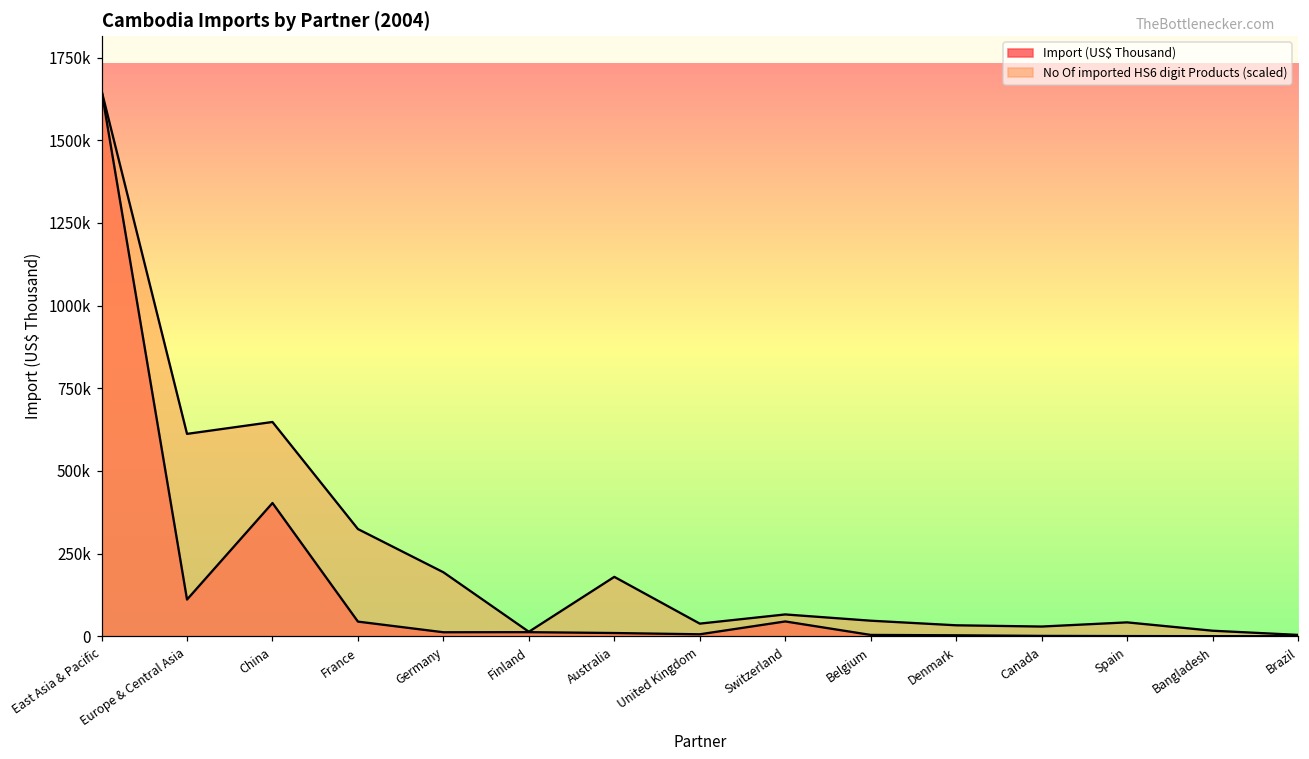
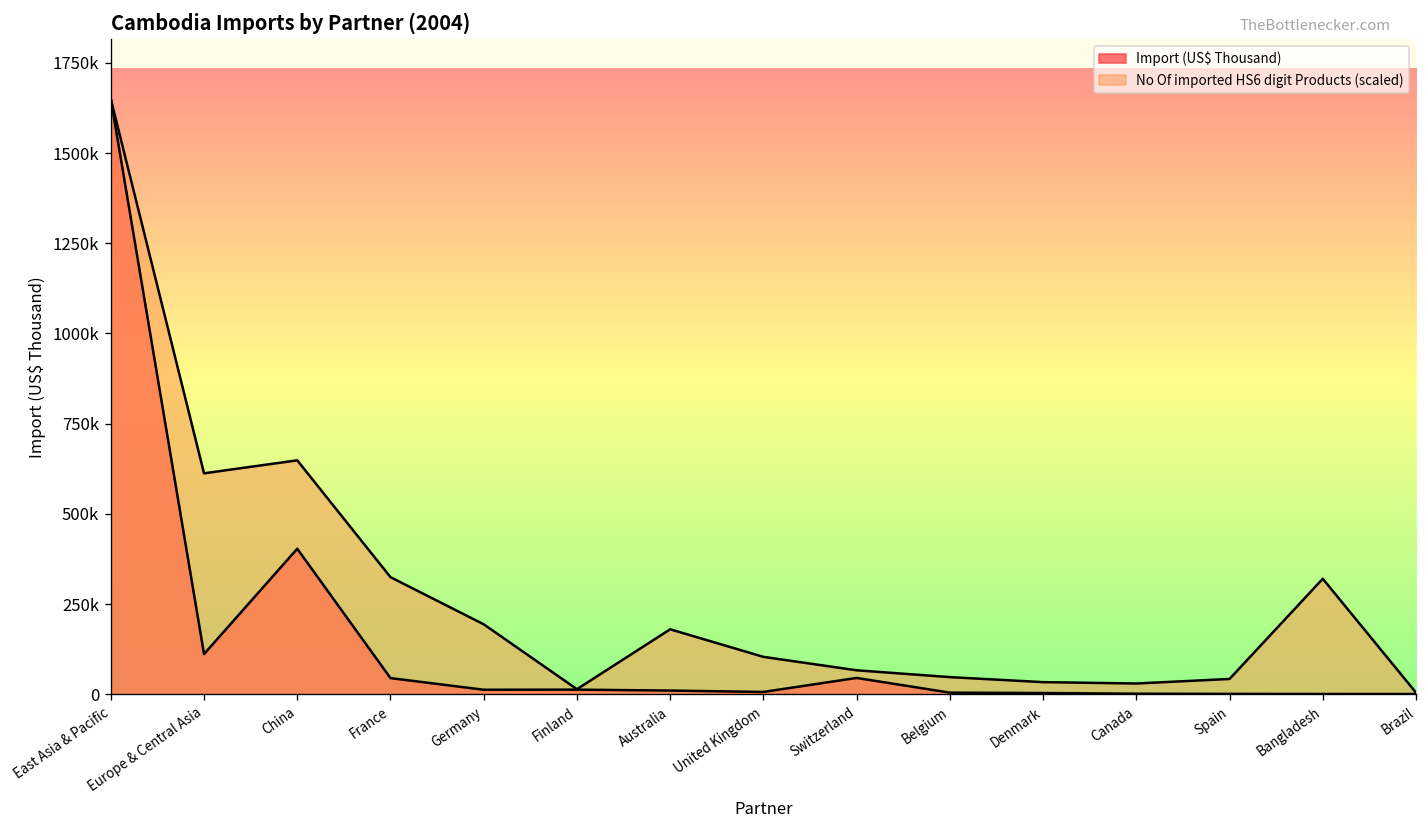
No Of imported HS6 digit Products (scaled), United Kingdom: 40000 -> 100000
No Of imported HS6 digit Products (scaled), Bangladesh: 20000 -> 320000
